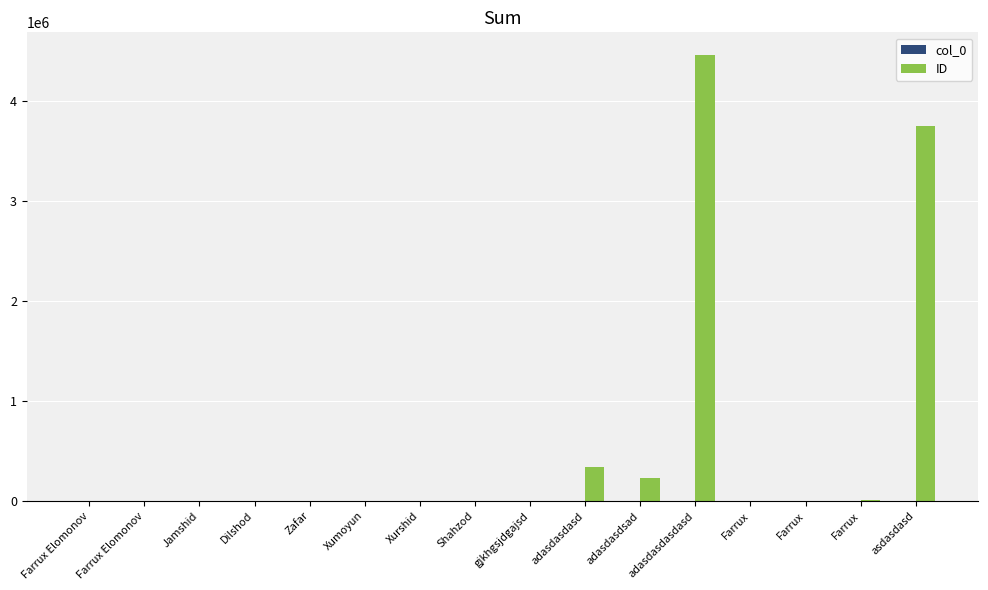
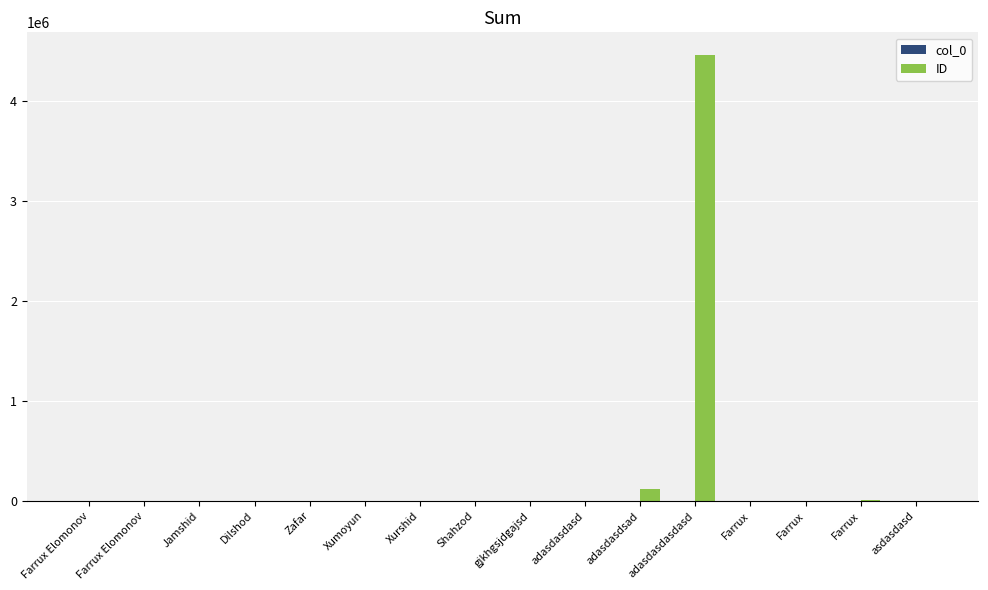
ID, adasdasdasd: 300000 -> 0
ID, adasdasdsad: 200000 -> 100000
ID, asdasdasd: 3800000 -> 0
